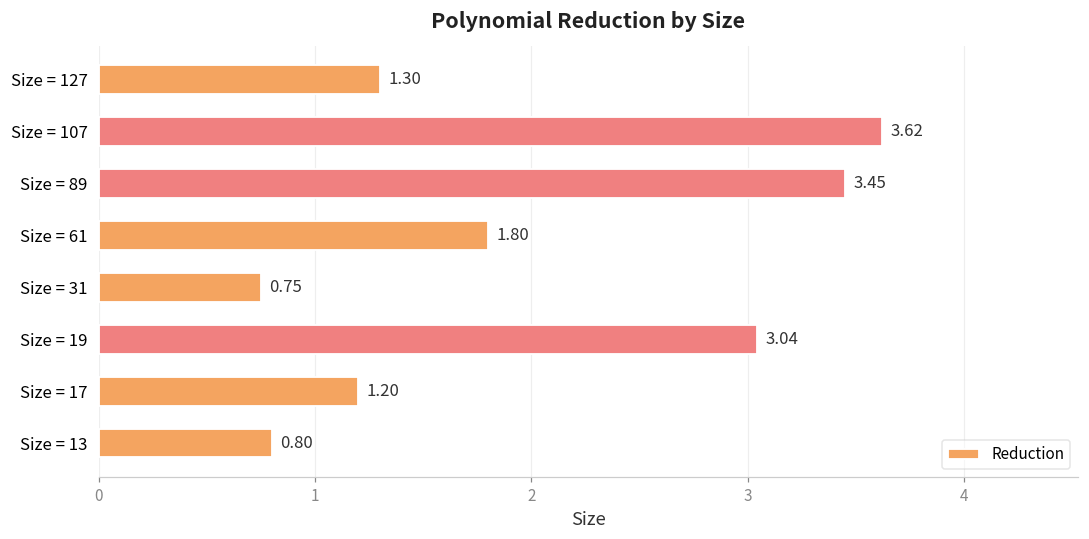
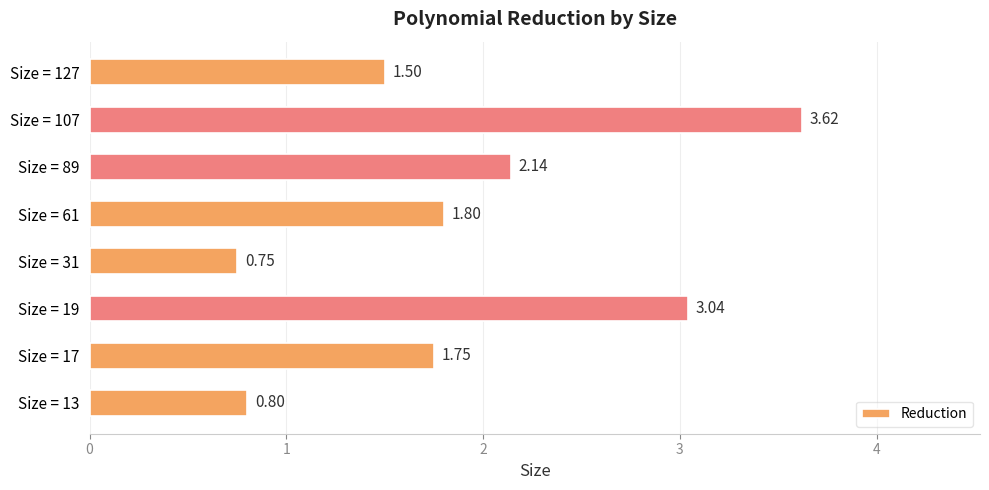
Size = 127: 1.30 -> 1.50
Size = 89: 3.45 -> 2.14
Size = 17: 1.20 -> 1.75
